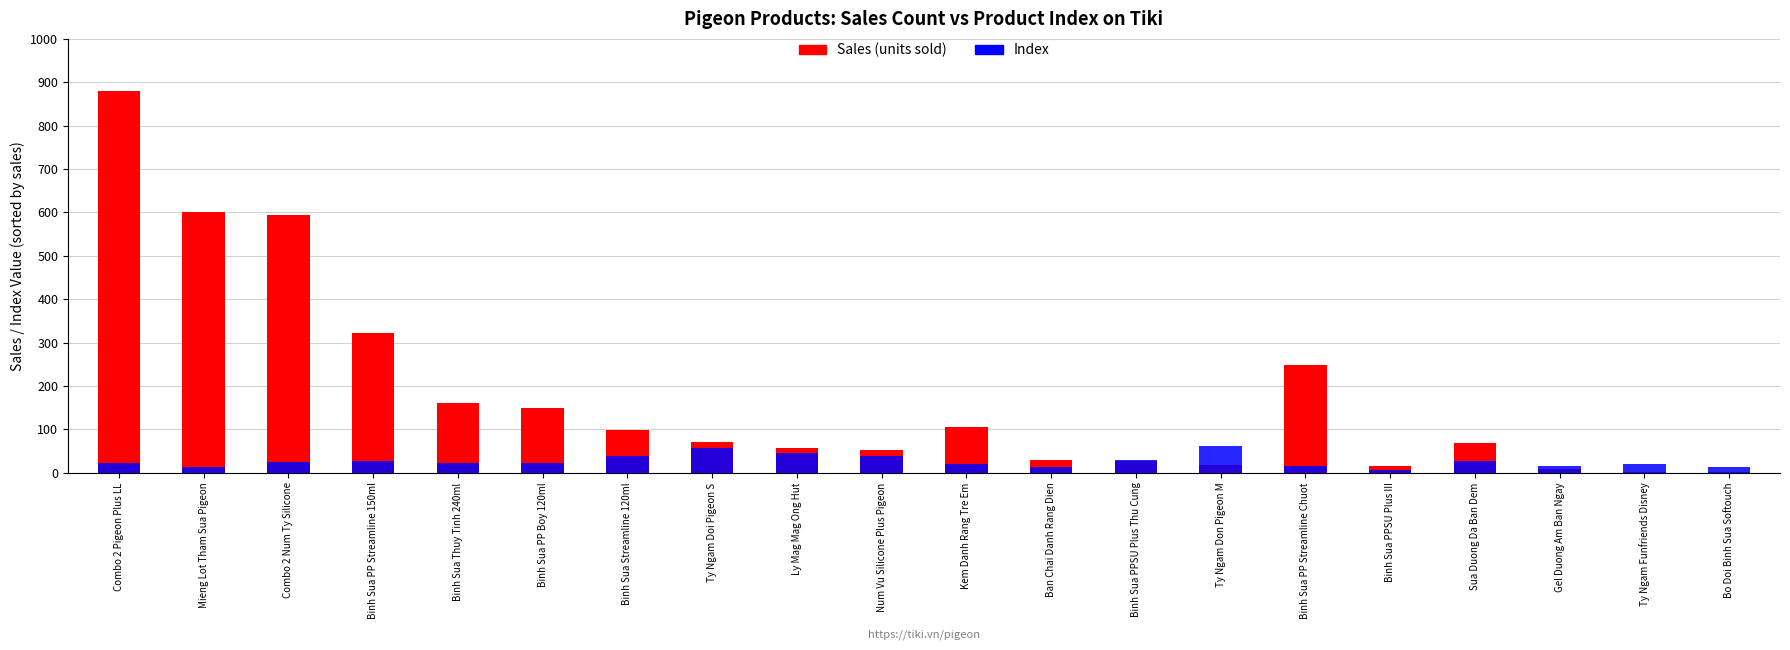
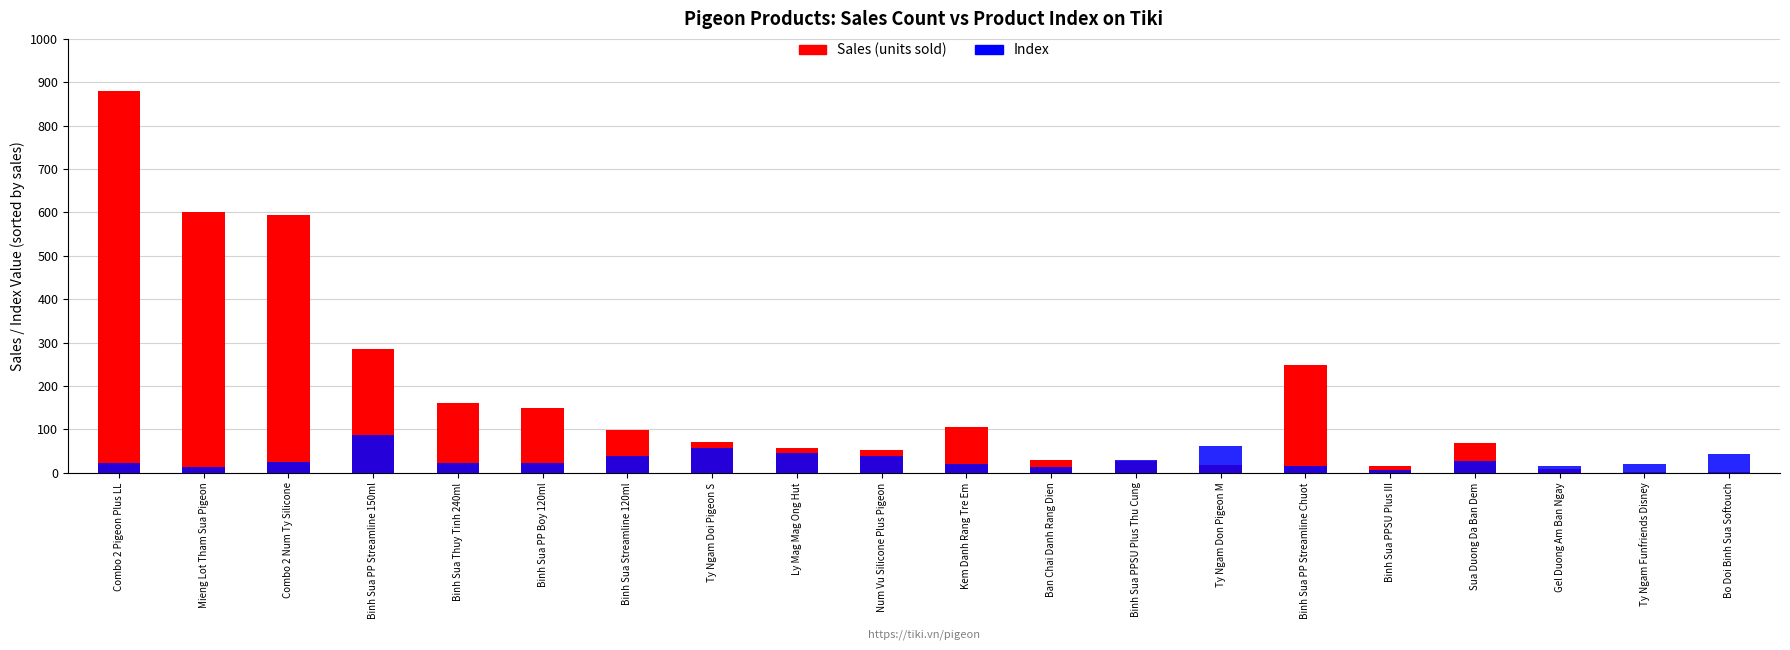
Sales (units sold), Binh Sua PP Streamline 150ml: 320 -> 290
Index, Binh Sua PP Streamline 150ml: 30 -> 90
Index, Bo Doi Binh Sua Softouch: 10 -> 40
